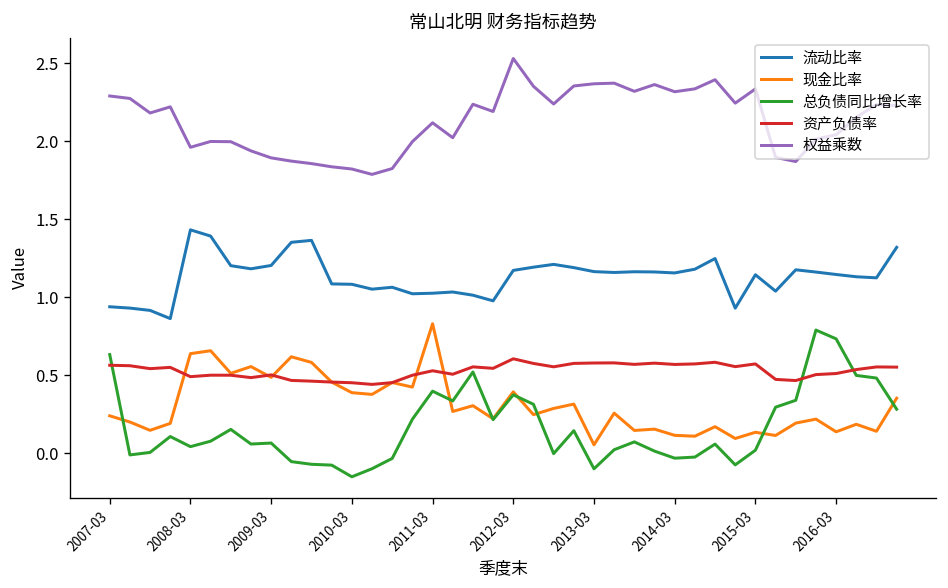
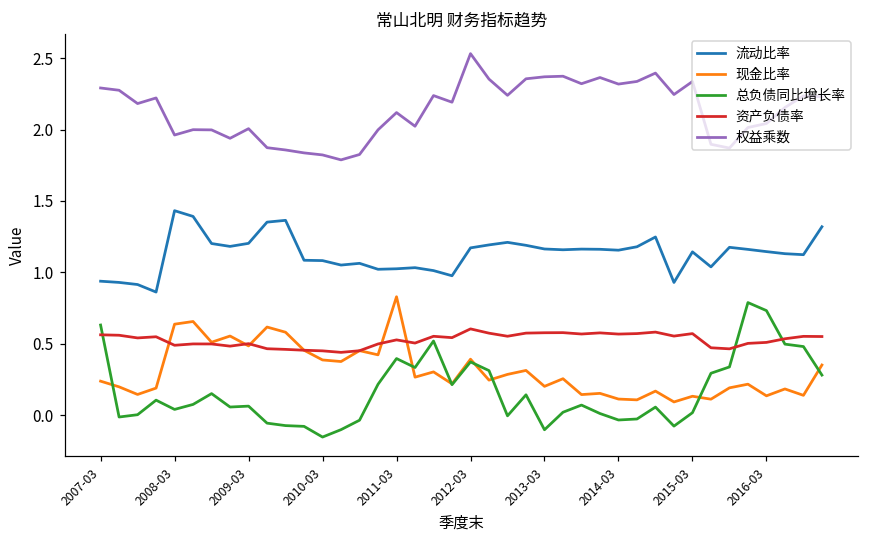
权益乘数, 2009-03: 1.89 -> 2.01
现金比率, 2013-03: 0.05 -> 0.20
